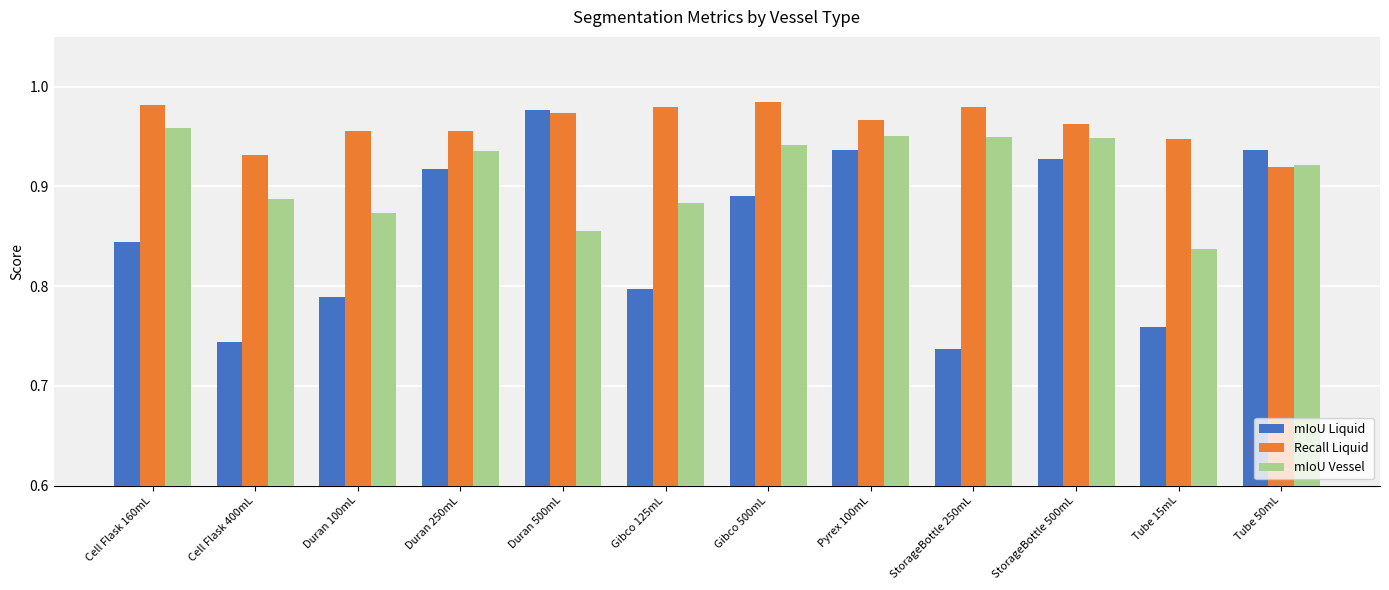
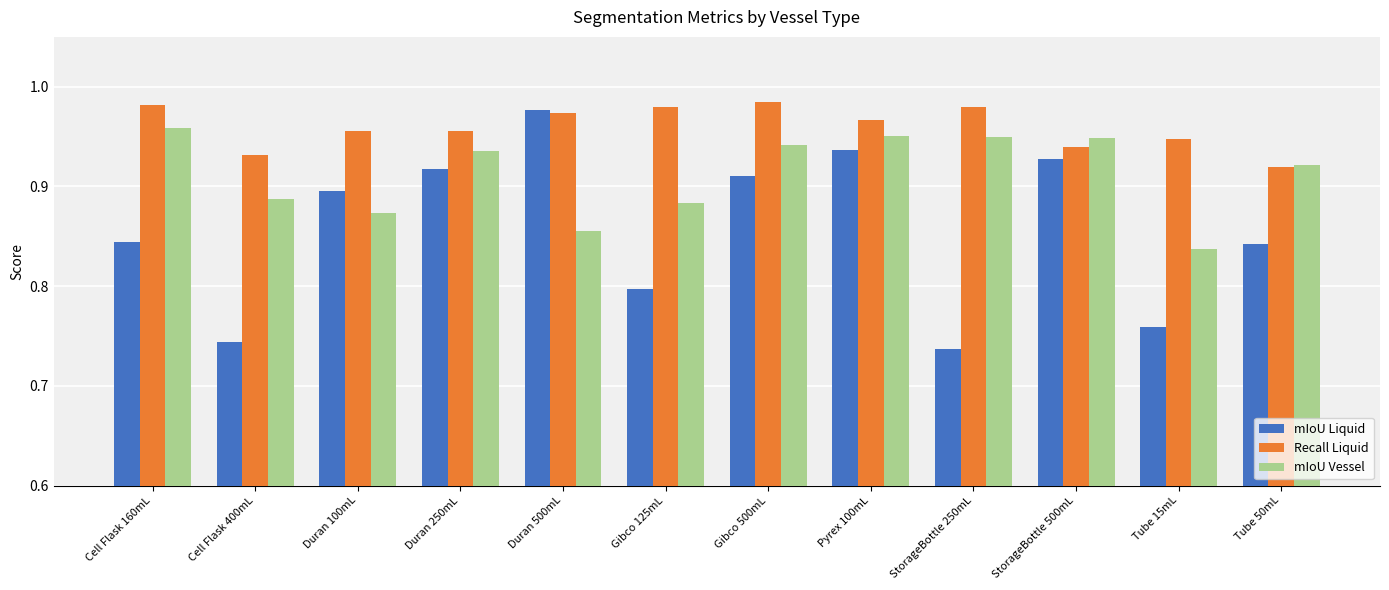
mIoU Liquid, Duran 100mL: 0.79 -> 0.90
mIoU Liquid, Gibco 500mL: 0.89 -> 0.91
Recall Liquid, StorageBottle 500mL: 0.96 -> 0.94
mIoU Liquid, Tube 50mL: 0.94 -> 0.84
